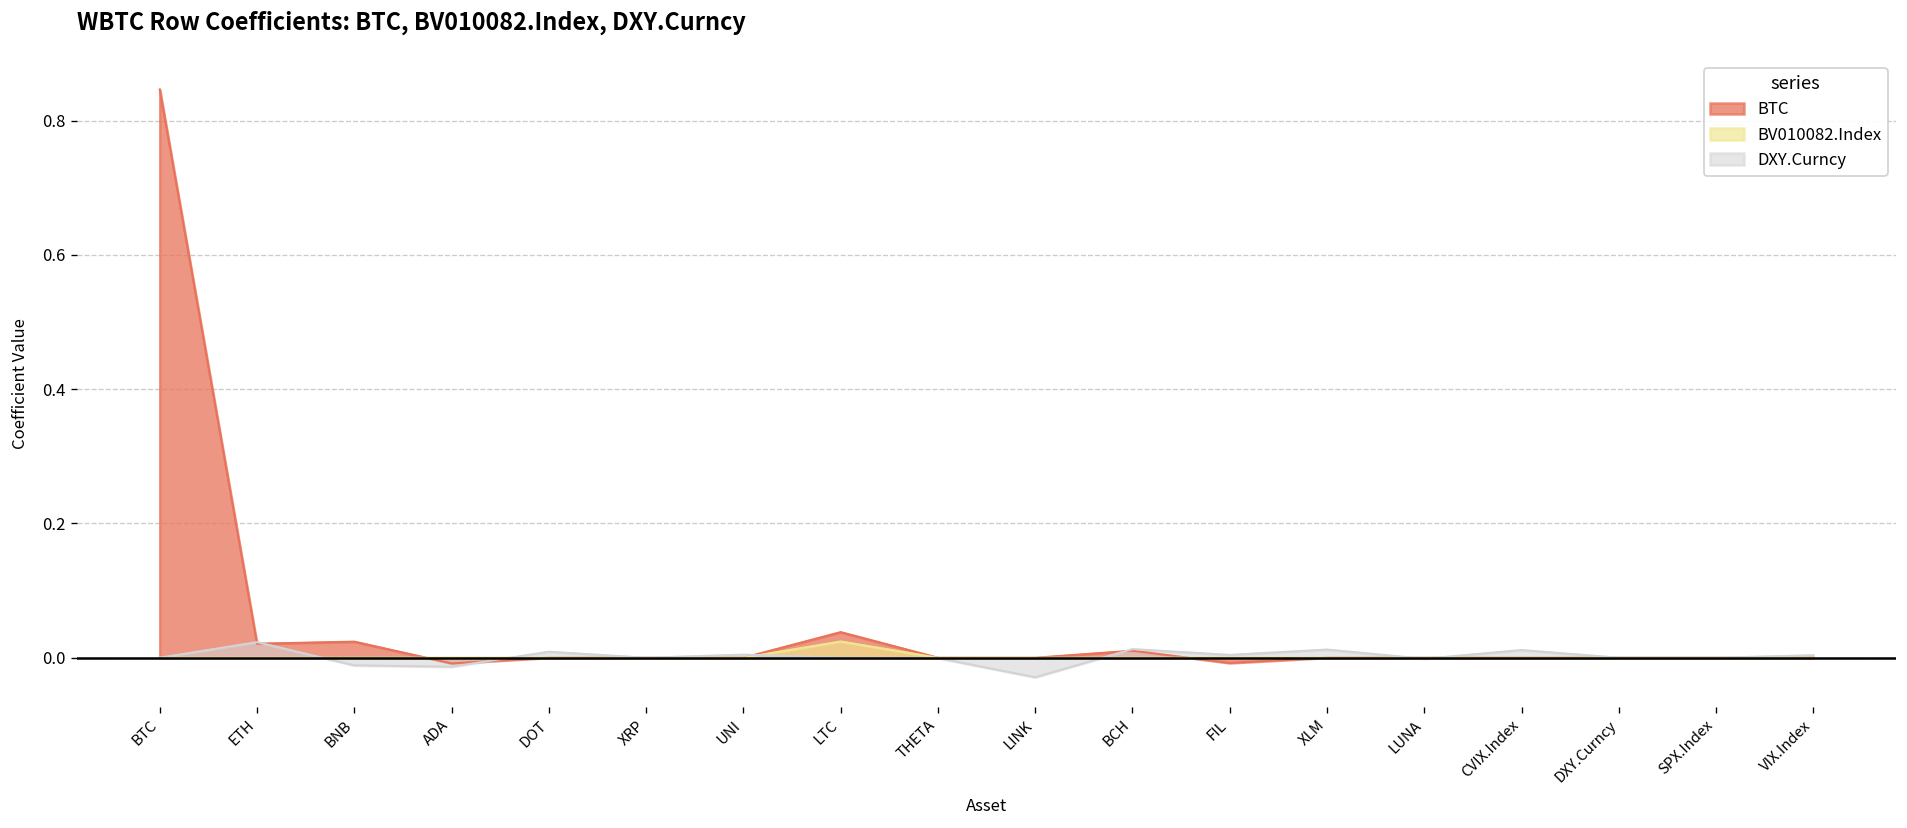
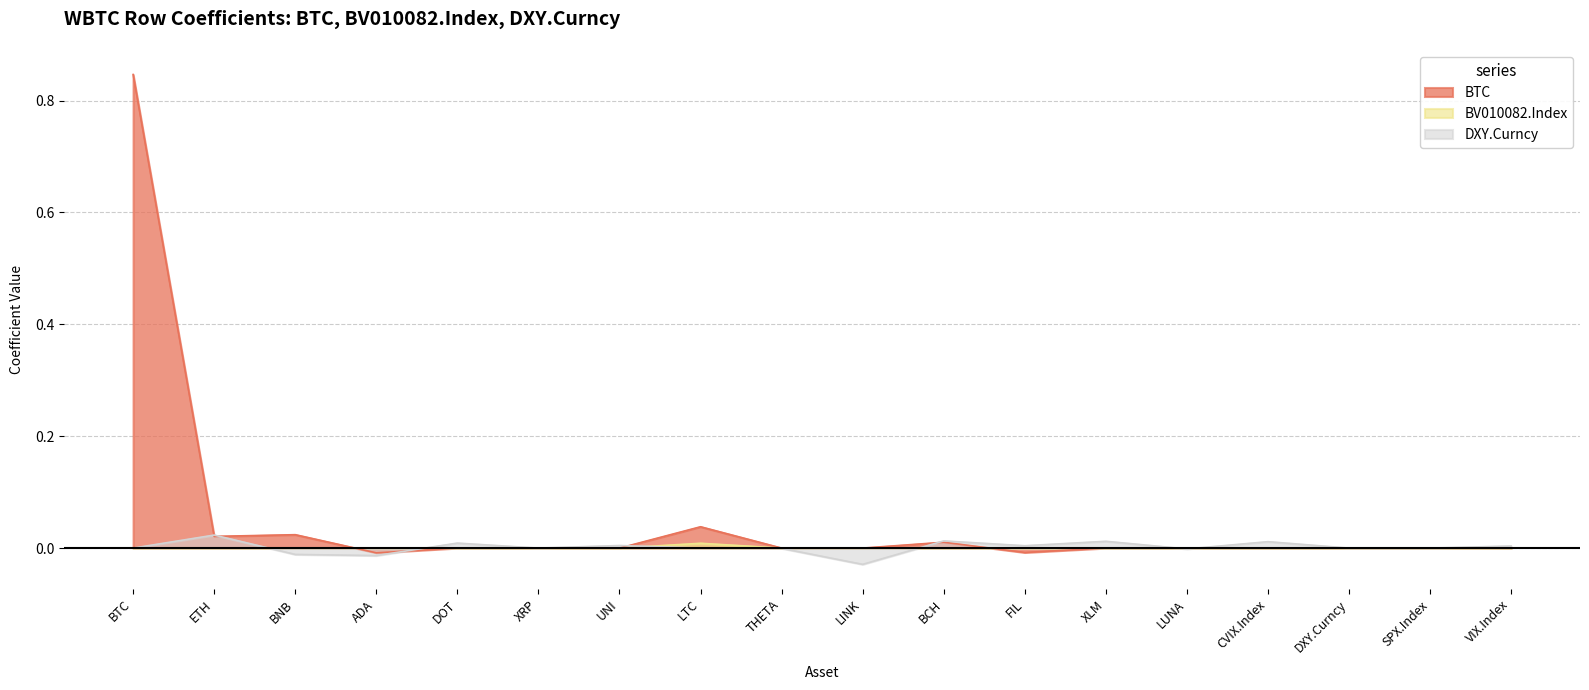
BV010082.Index, LTC: 0.02 -> 0.01
